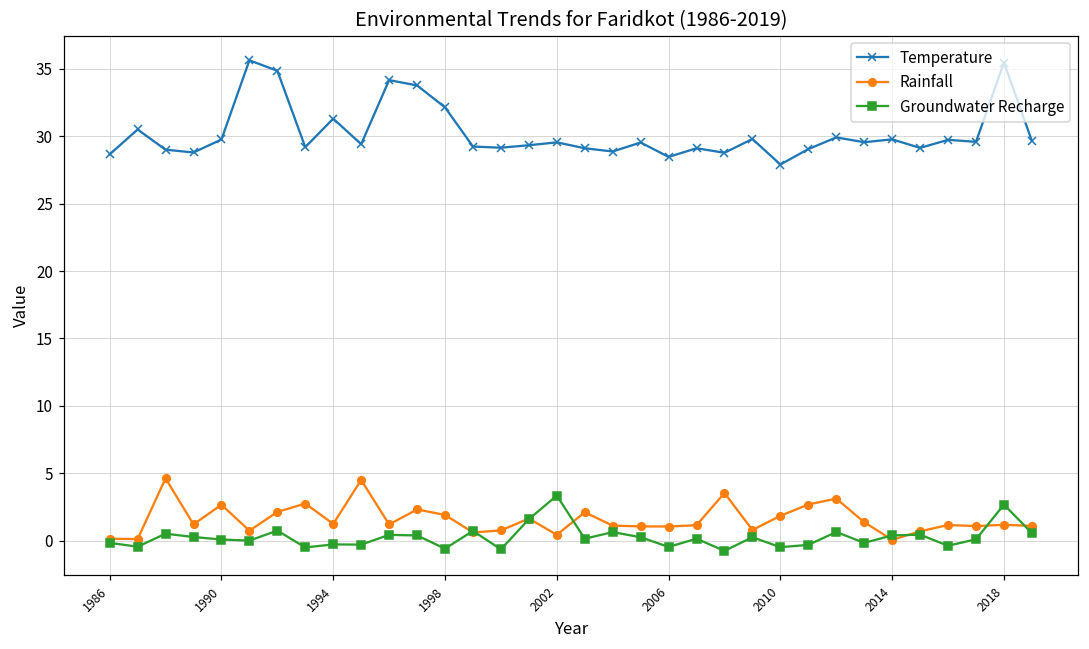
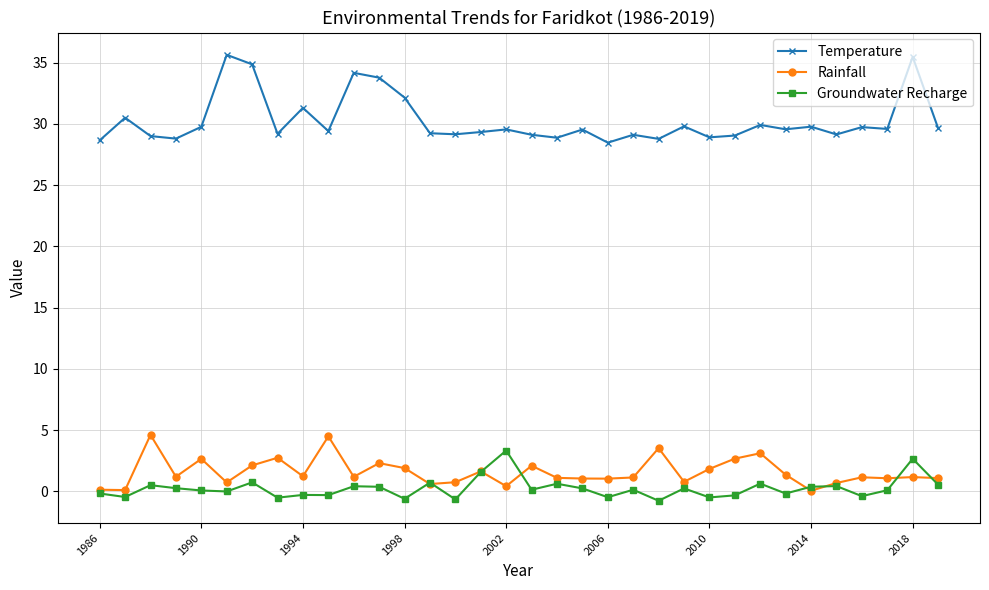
Temperature, 2010: 27.9 -> 28.9
